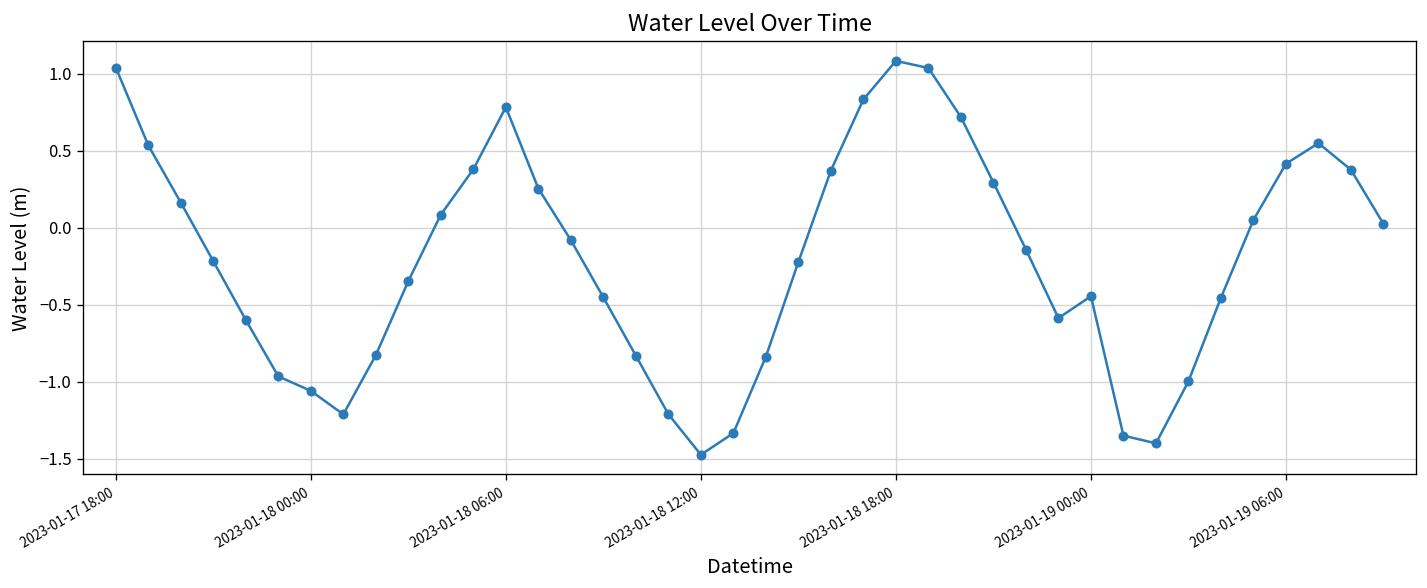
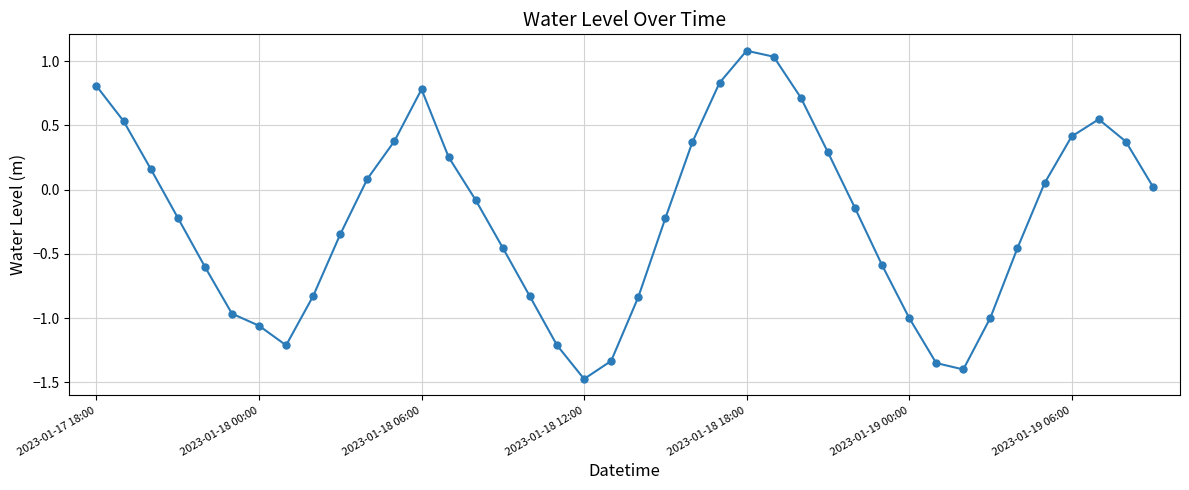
2023-01-17 18:00: 1.04 -> 0.81
2023-01-19 00:00: -0.45 -> -1.00
